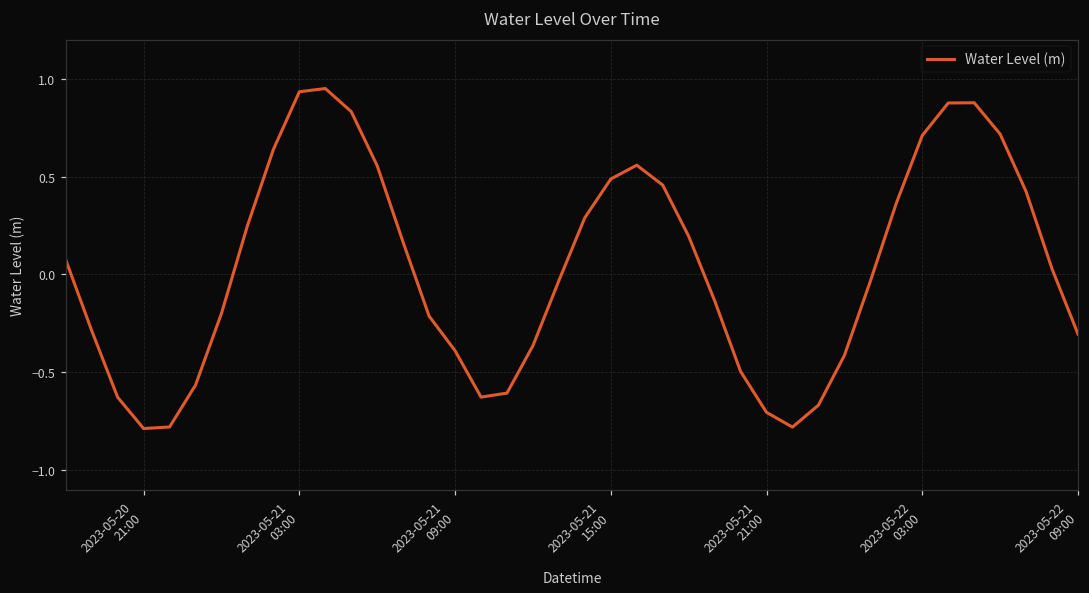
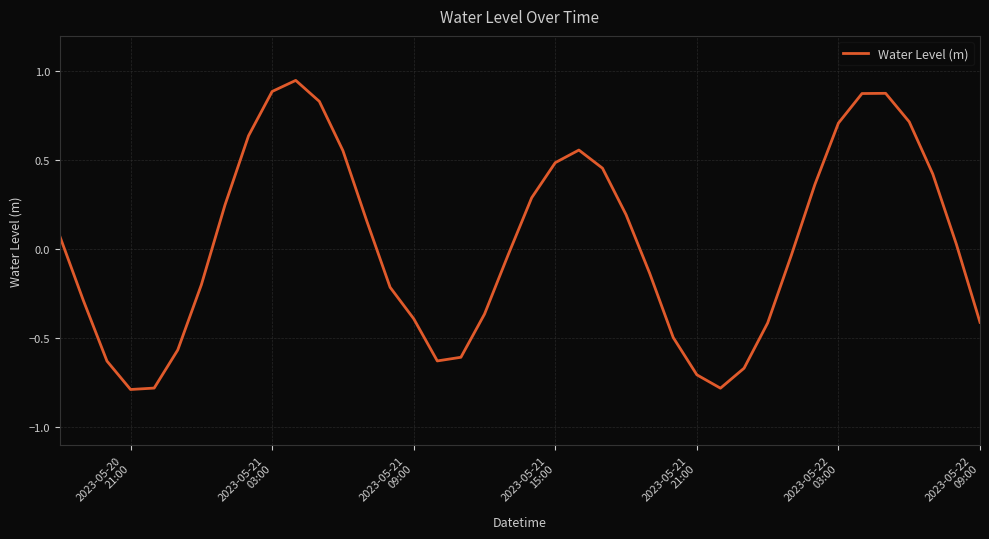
2023-05-21 03:00: 0.93 -> 0.89
2023-05-22 09:00: -0.31 -> -0.41
